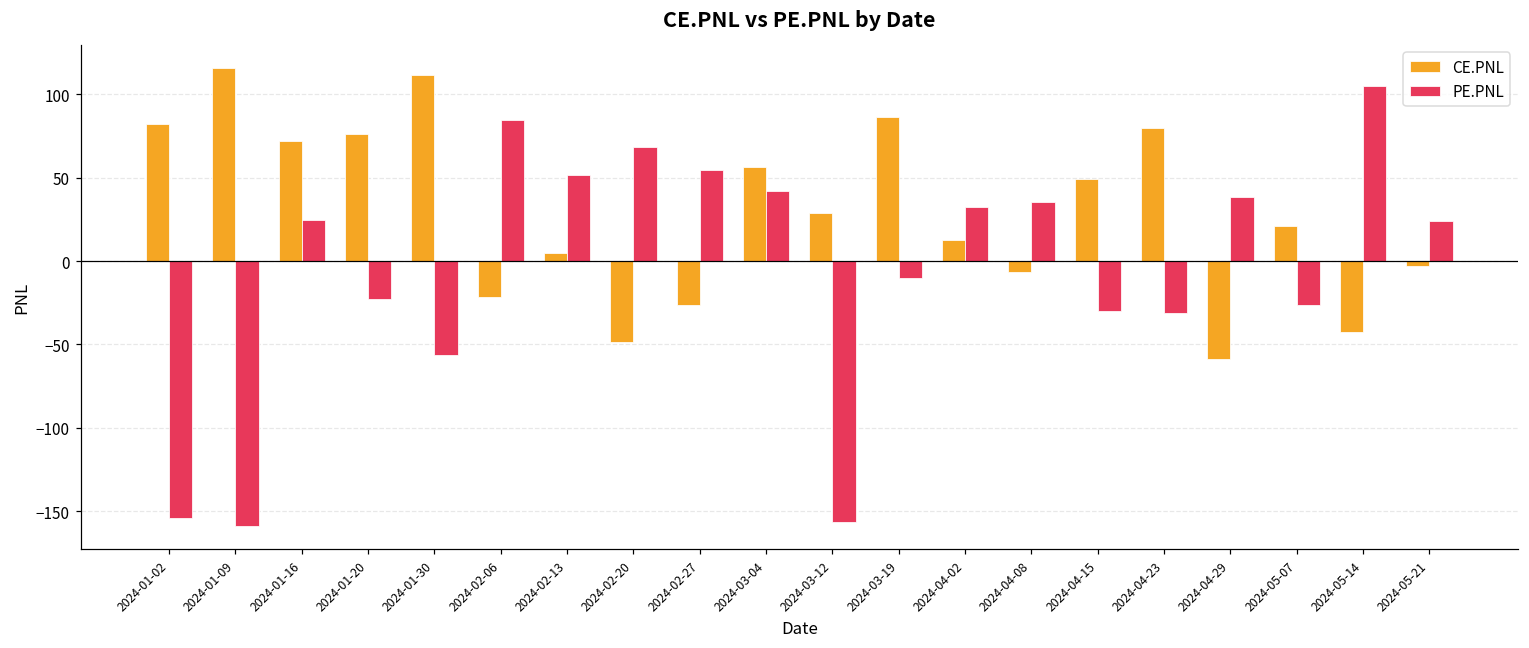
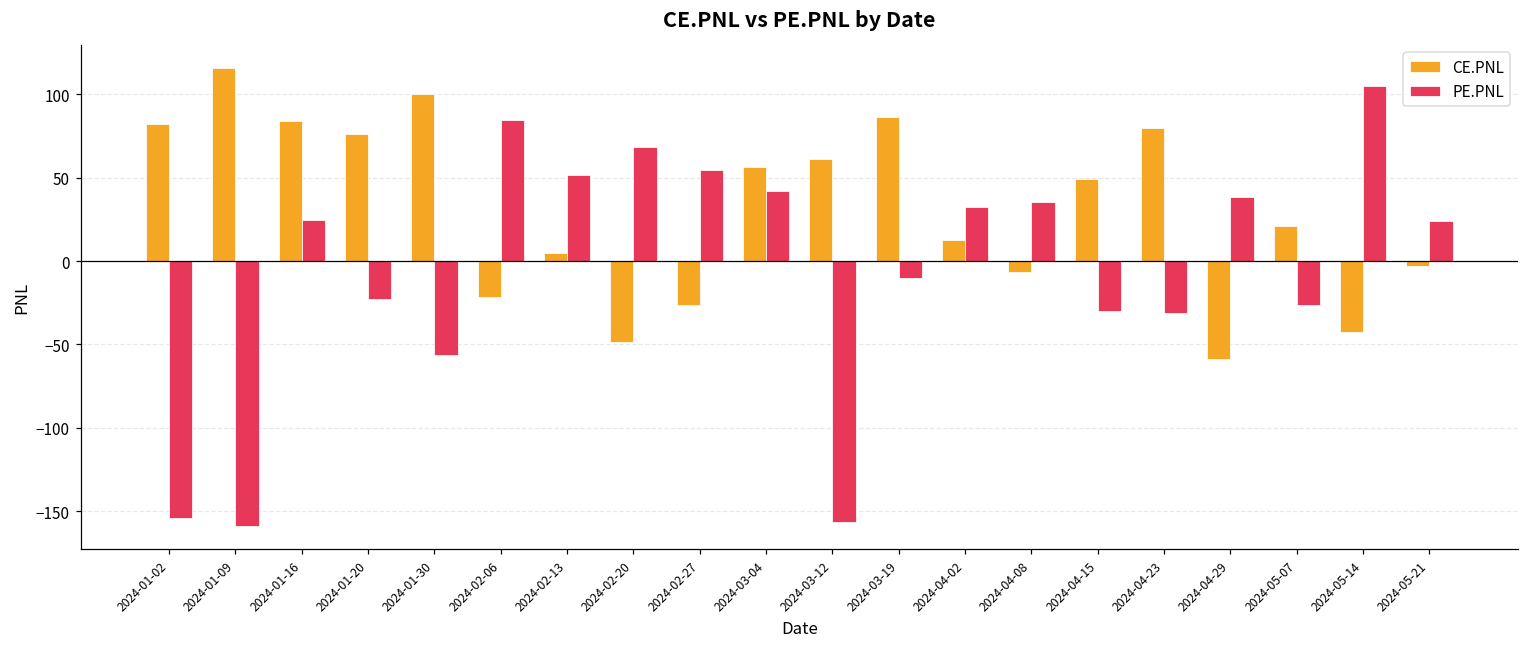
CE.PNL, 2024-01-16: 72 -> 84
CE.PNL, 2024-01-30: 112 -> 100
CE.PNL, 2024-03-12: 29 -> 61
